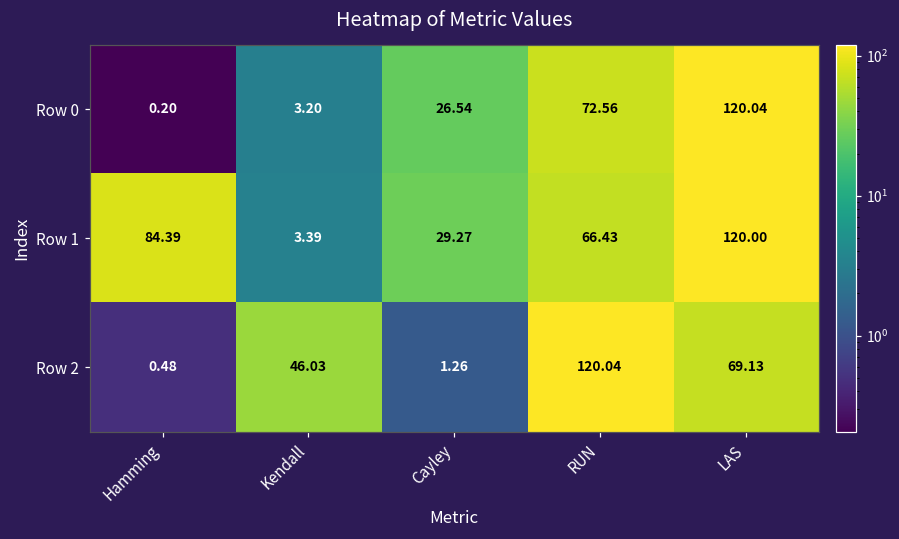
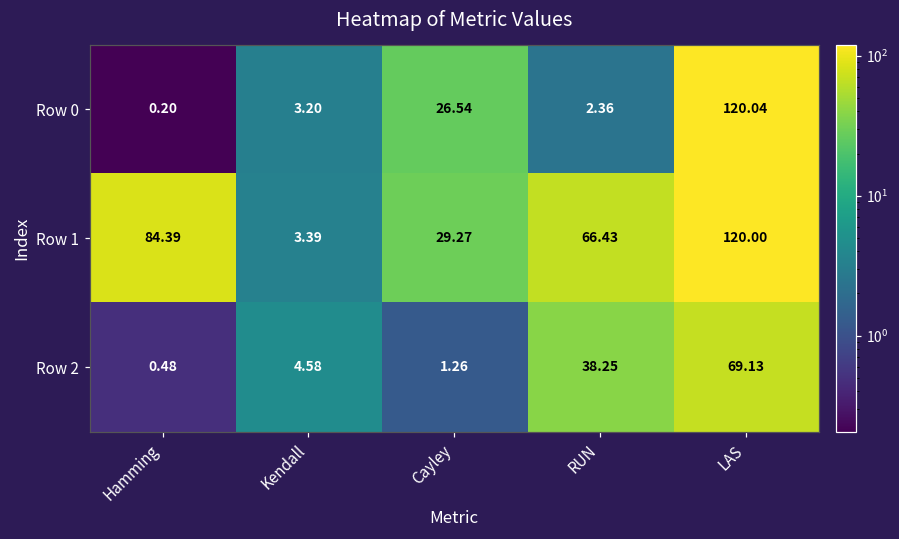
Row 0, RUN: 72.56 -> 2.36
Row 2, Kendall: 46.03 -> 4.58
Row 2, RUN: 120.04 -> 38.25
